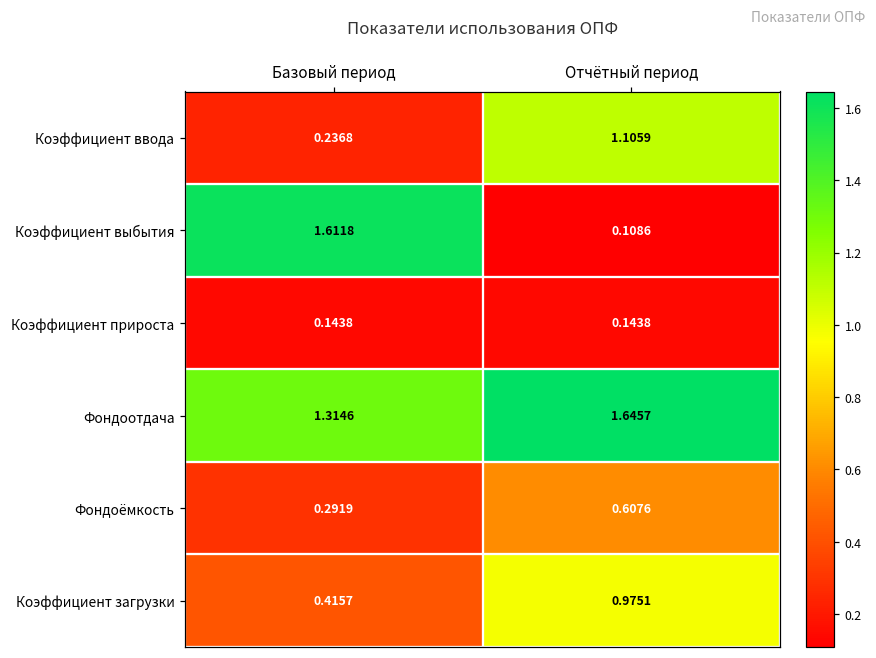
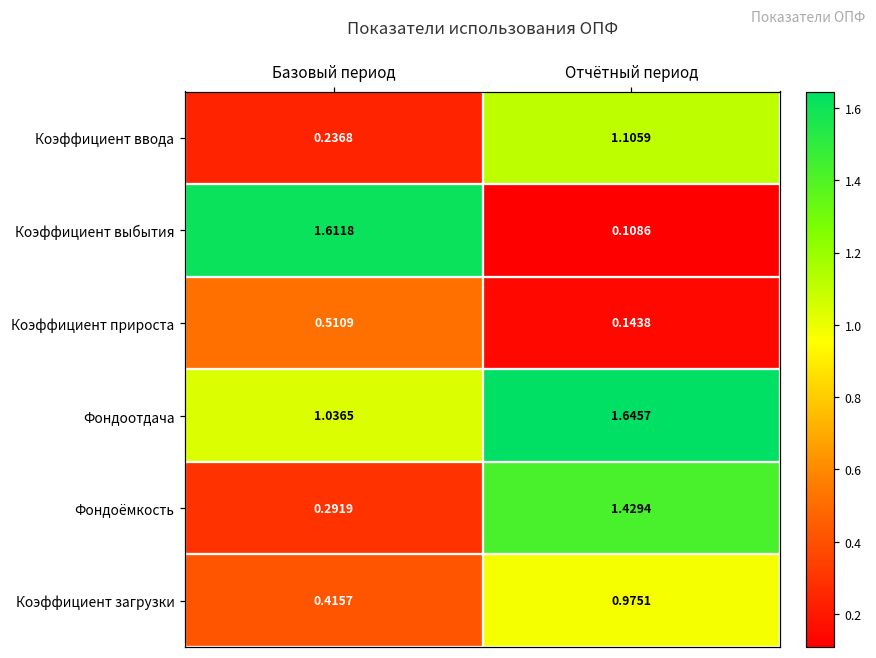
Коэффициент прироста, Базовый период: 0.1438 -> 0.5109
Фондоотдача, Базовый период: 1.3146 -> 1.0365
Фондоёмкость, Отчётный период: 0.6076 -> 1.4294
